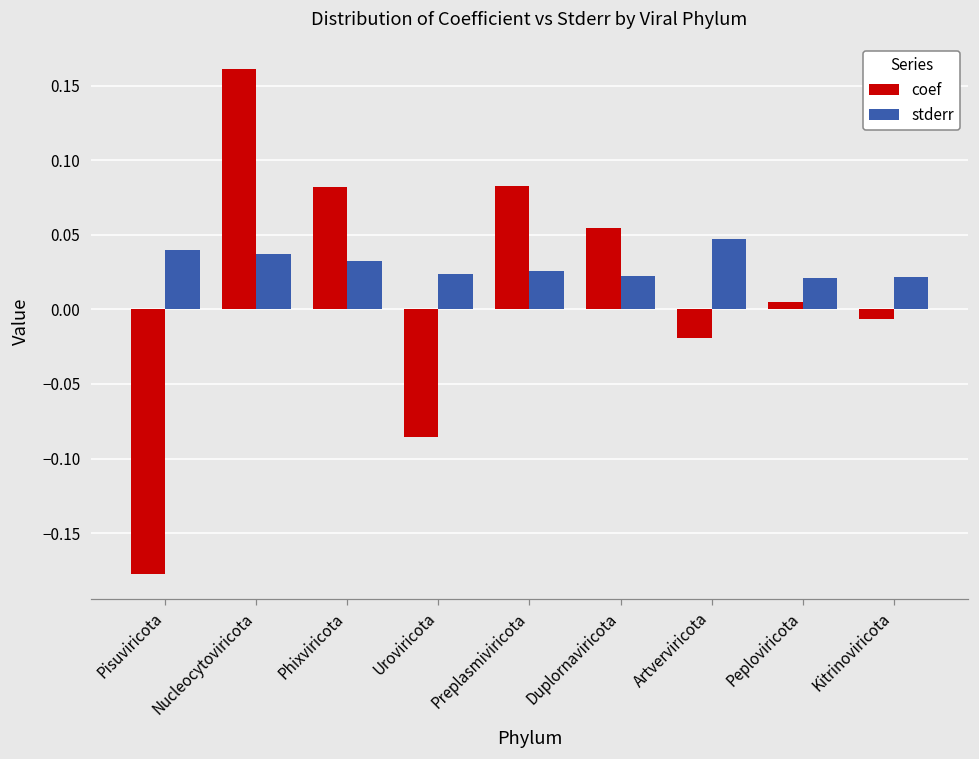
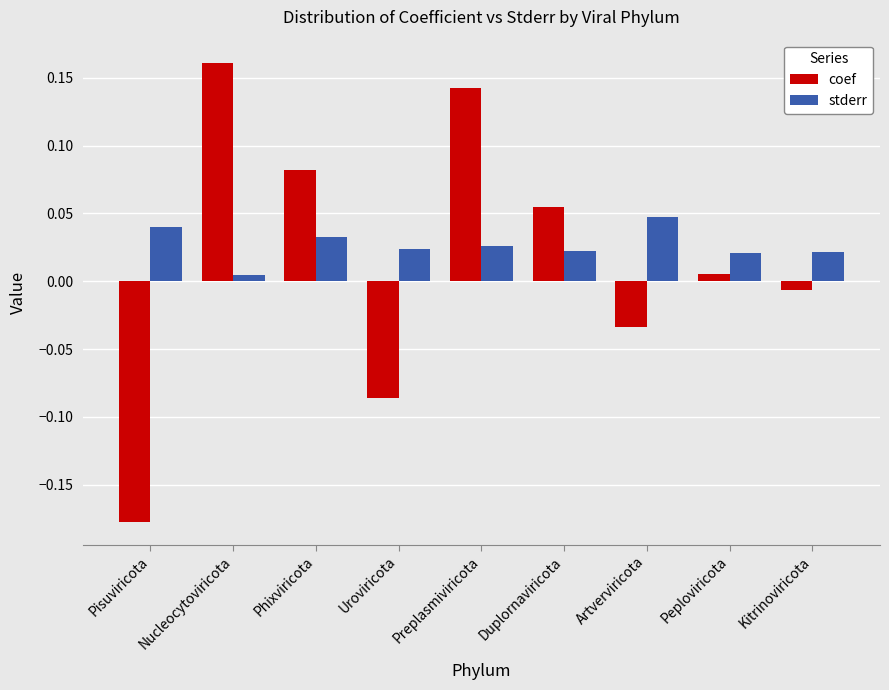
stderr, Nucleocytoviricota: 0.037 -> 0.005
coef, Preplasmiviricota: 0.082 -> 0.142
coef, Artverviricota: -0.019 -> -0.034
